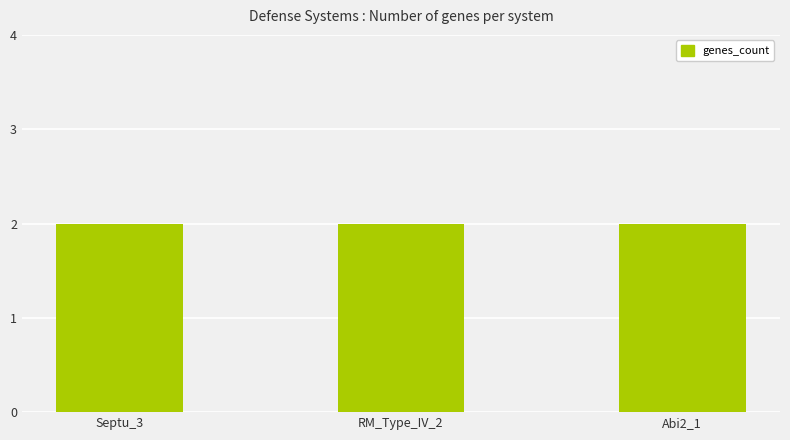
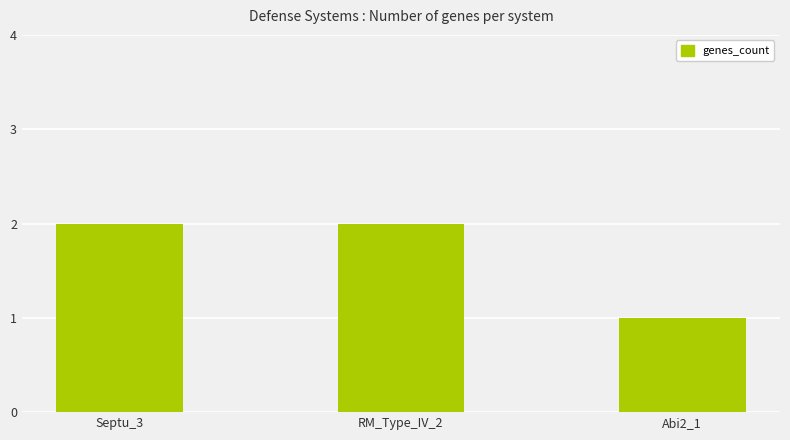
Abi2_1: 2 -> 1
